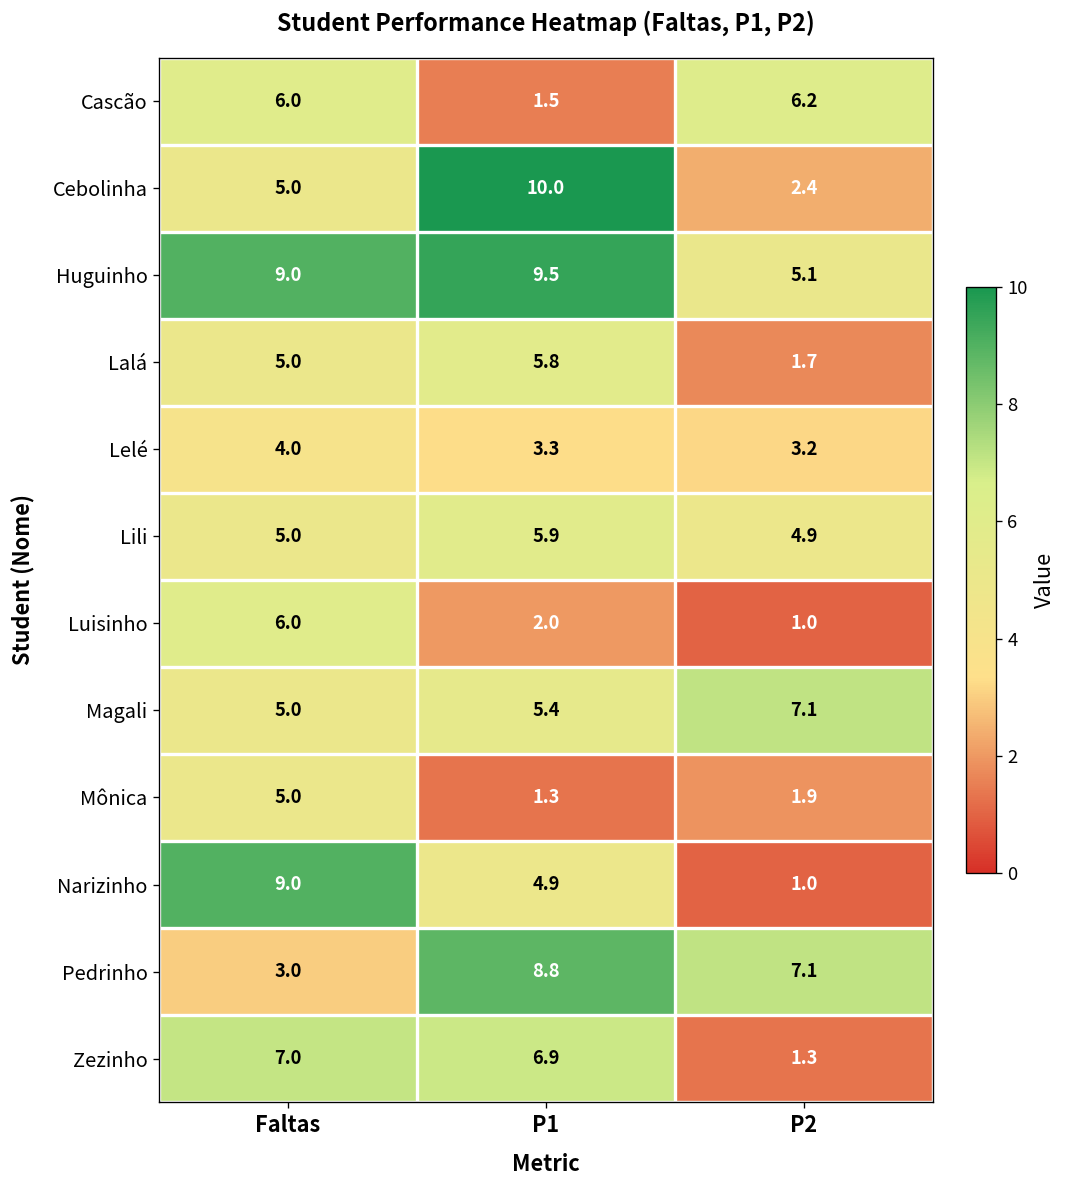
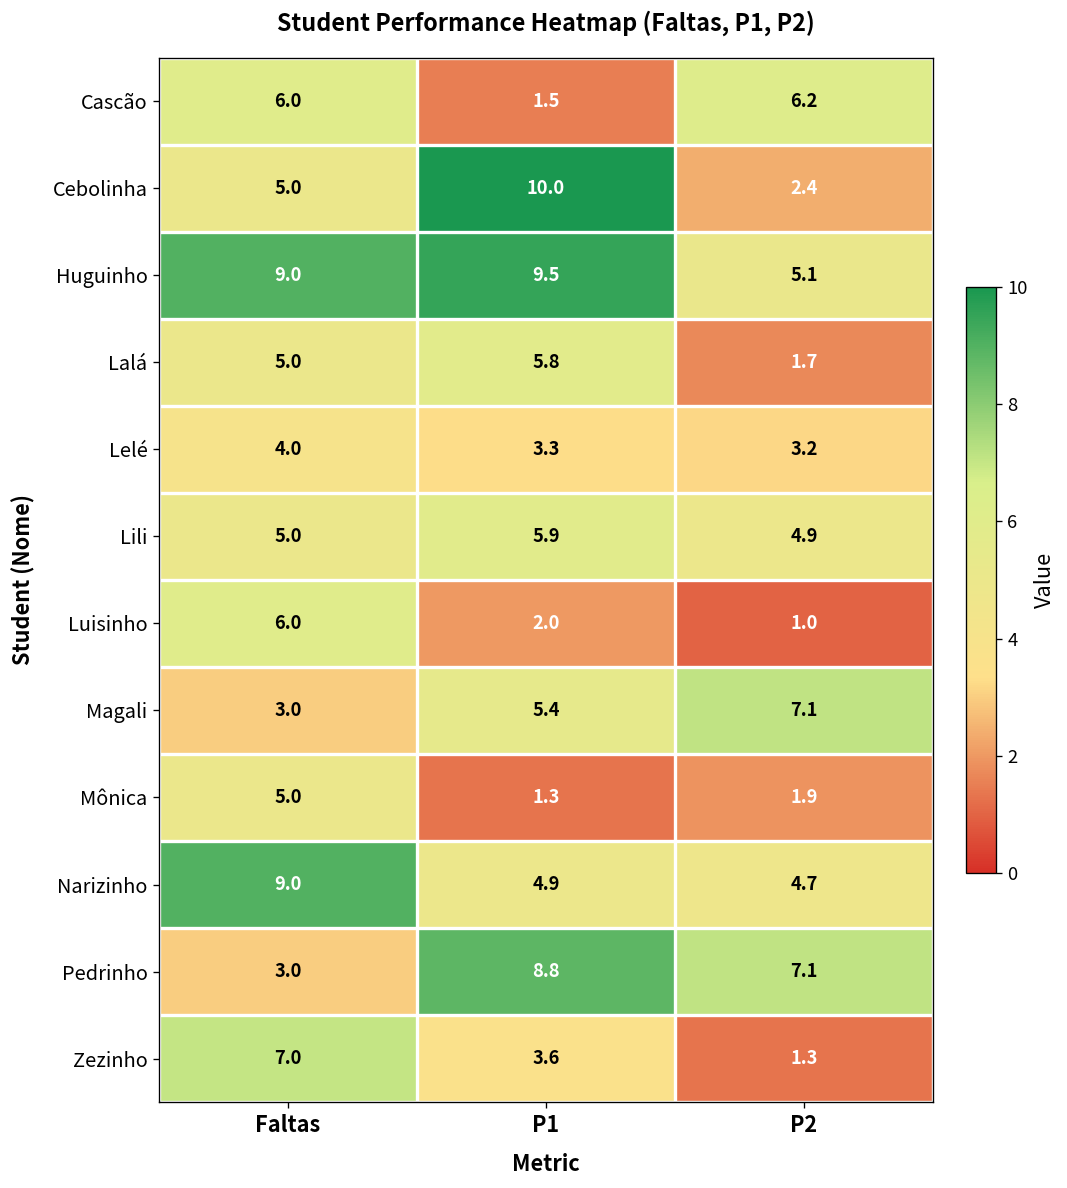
Magali, Faltas: 5.0 -> 3.0
Narizinho, P2: 1.0 -> 4.7
Zezinho, P1: 6.9 -> 3.6
